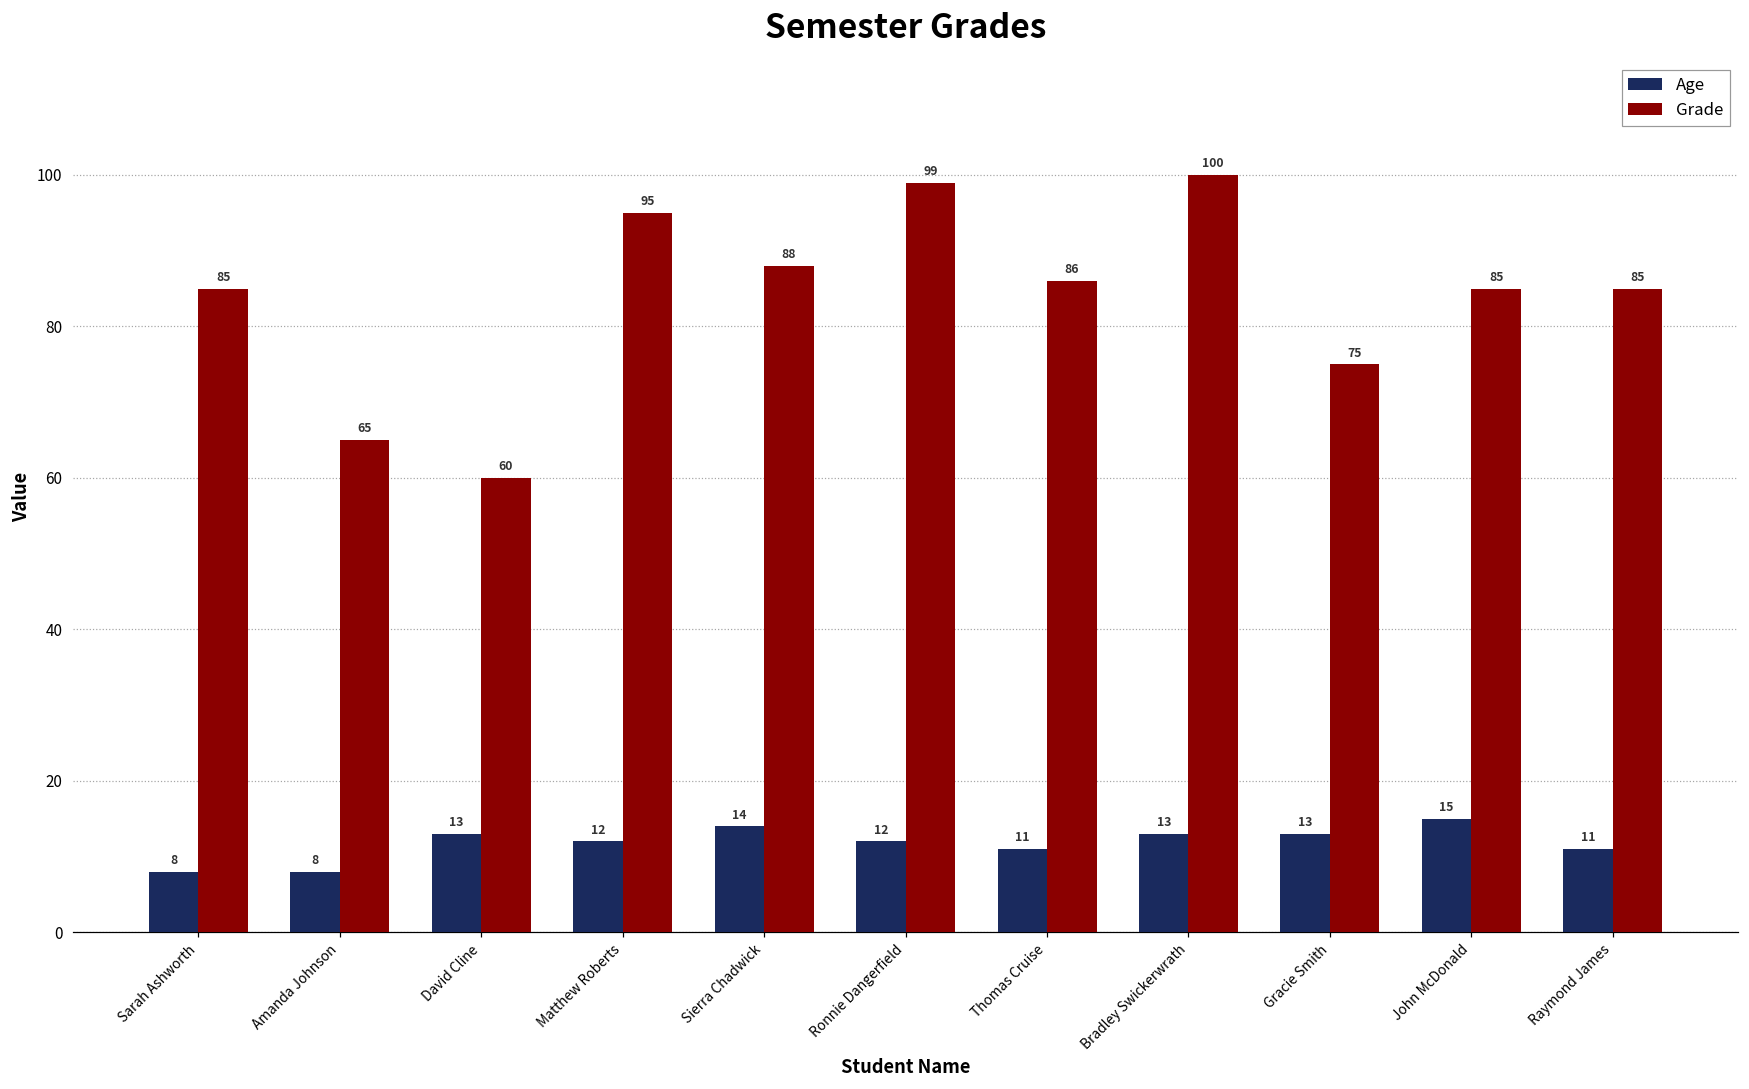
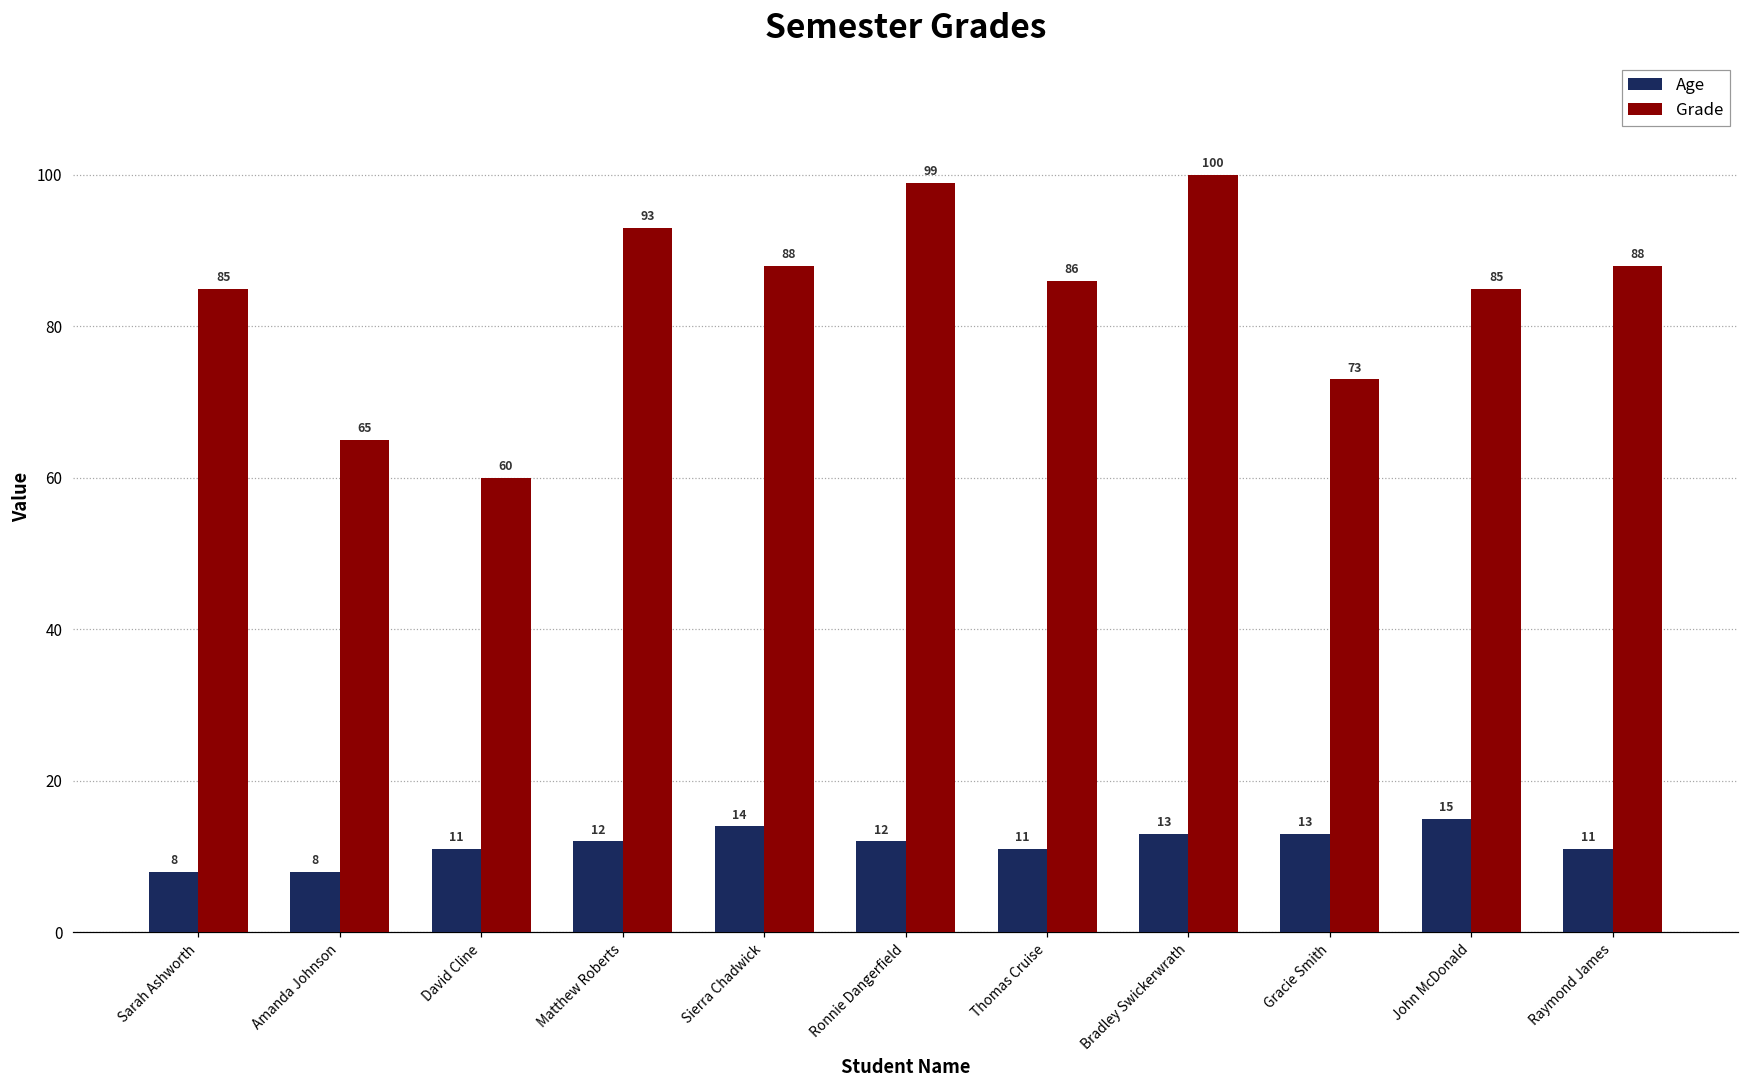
Age, David Cline: 13 -> 11
Grade, Matthew Roberts: 95 -> 93
Grade, Gracie Smith: 75 -> 73
Grade, Raymond James: 85 -> 88
